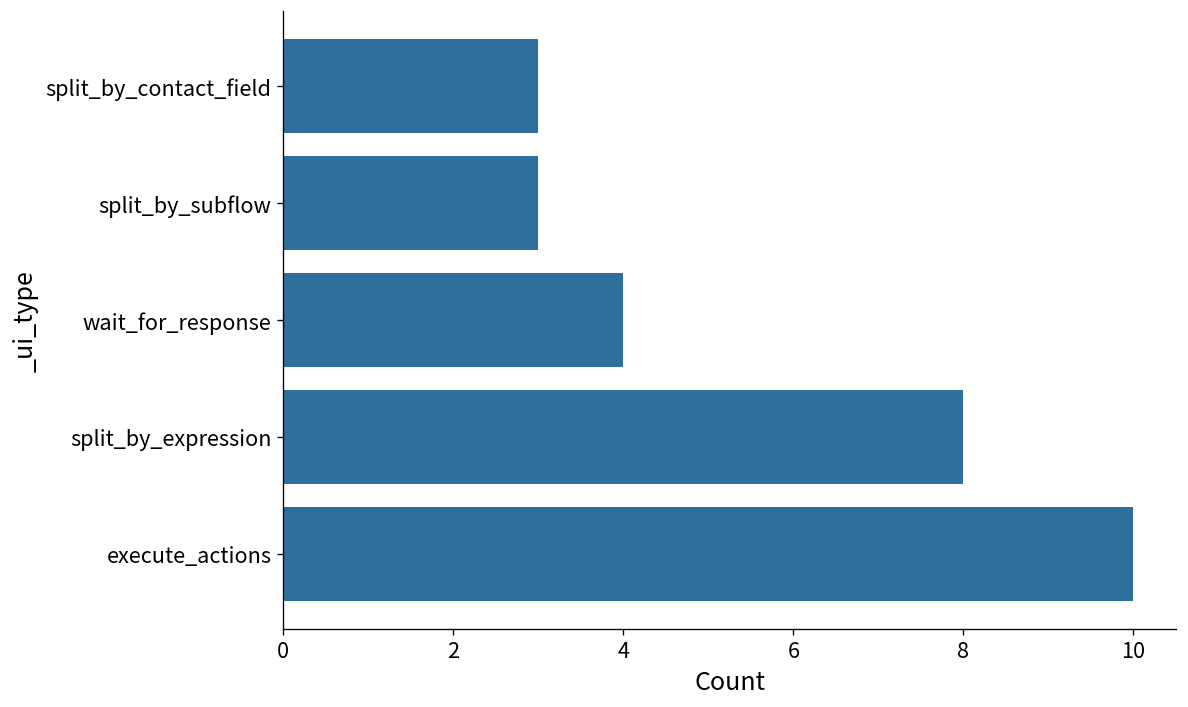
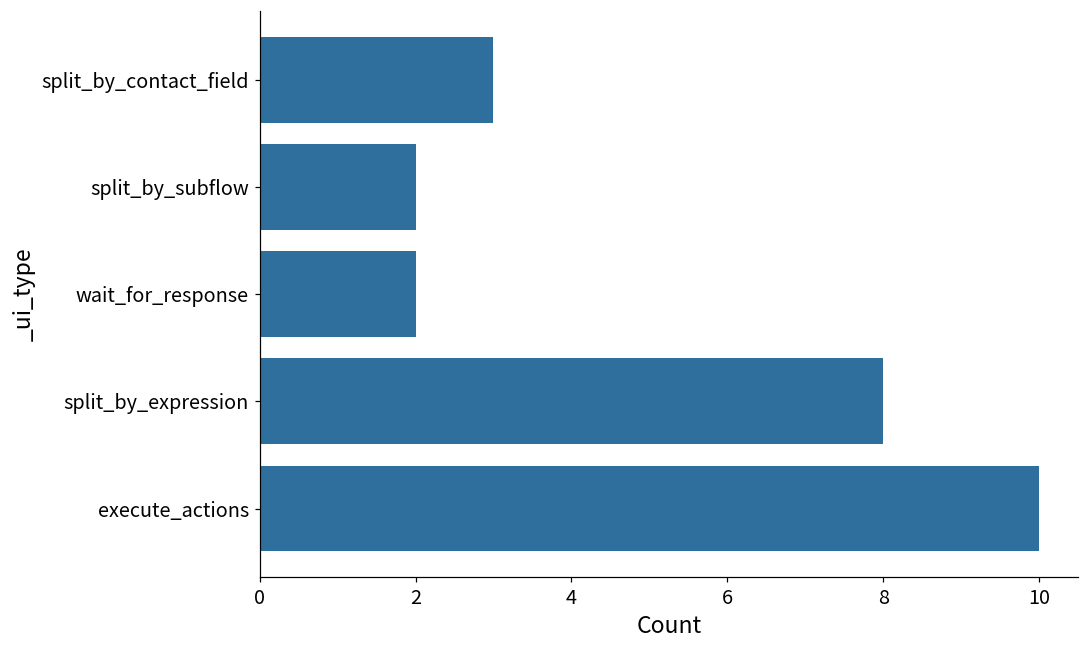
split_by_subflow: 3 -> 2
wait_for_response: 4 -> 2
